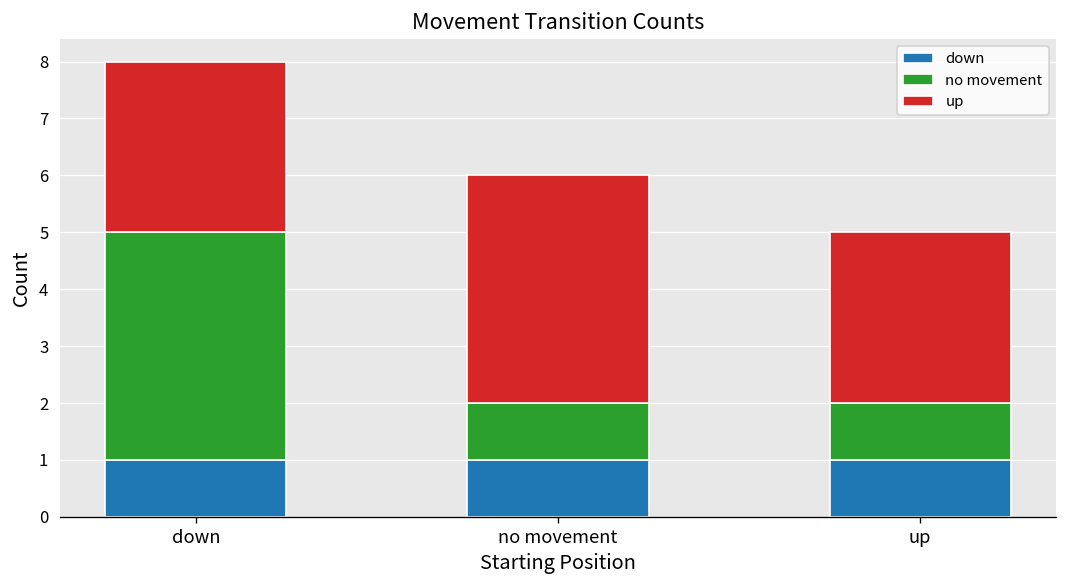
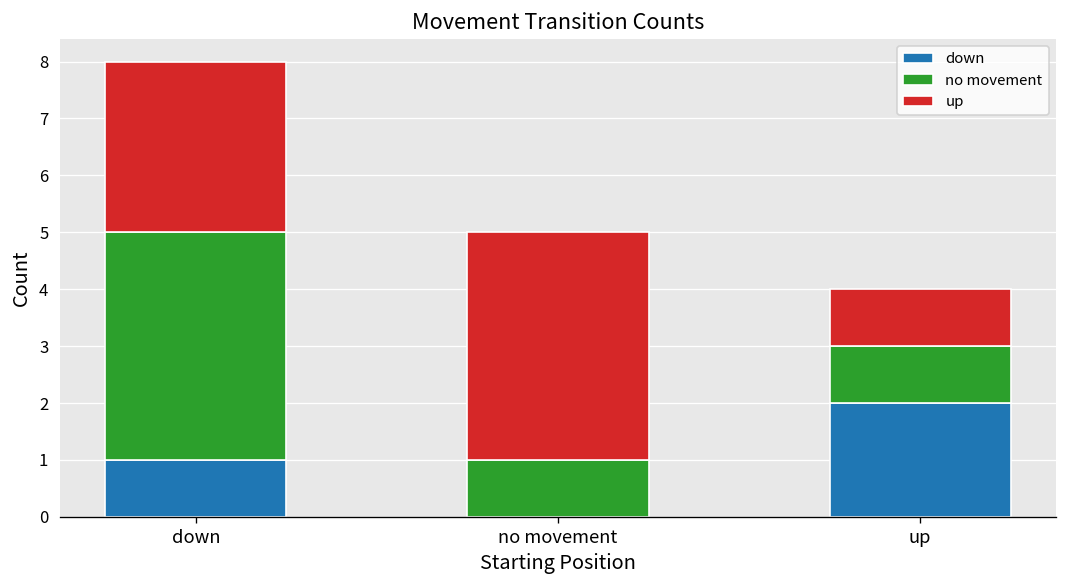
down, no movement: 1 -> 0
down, up: 1 -> 2
up, up: 3 -> 1
